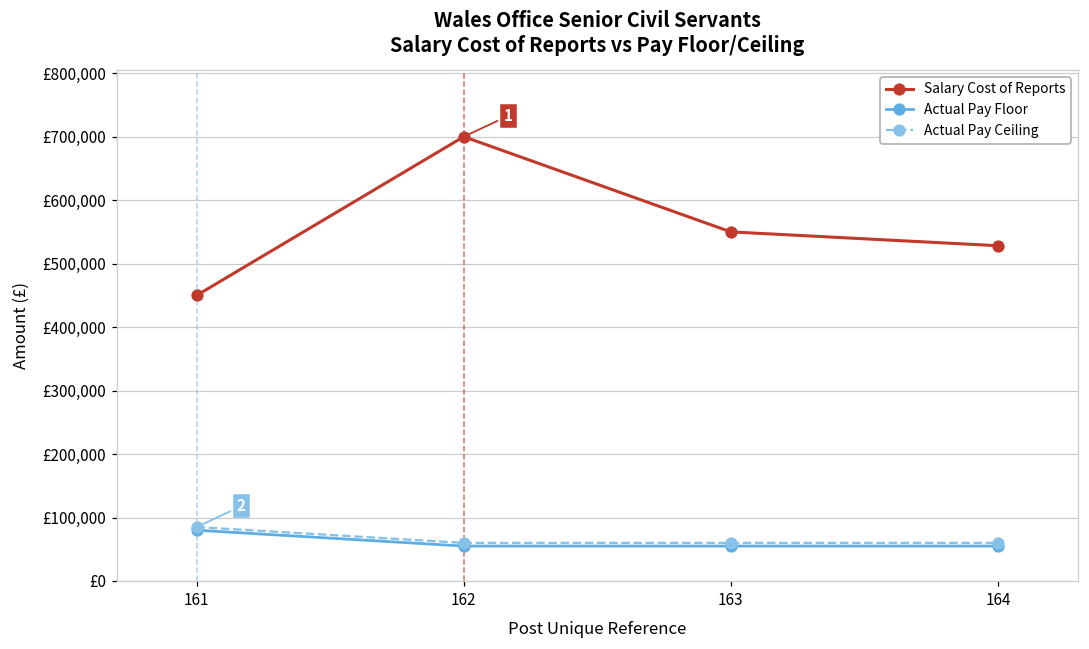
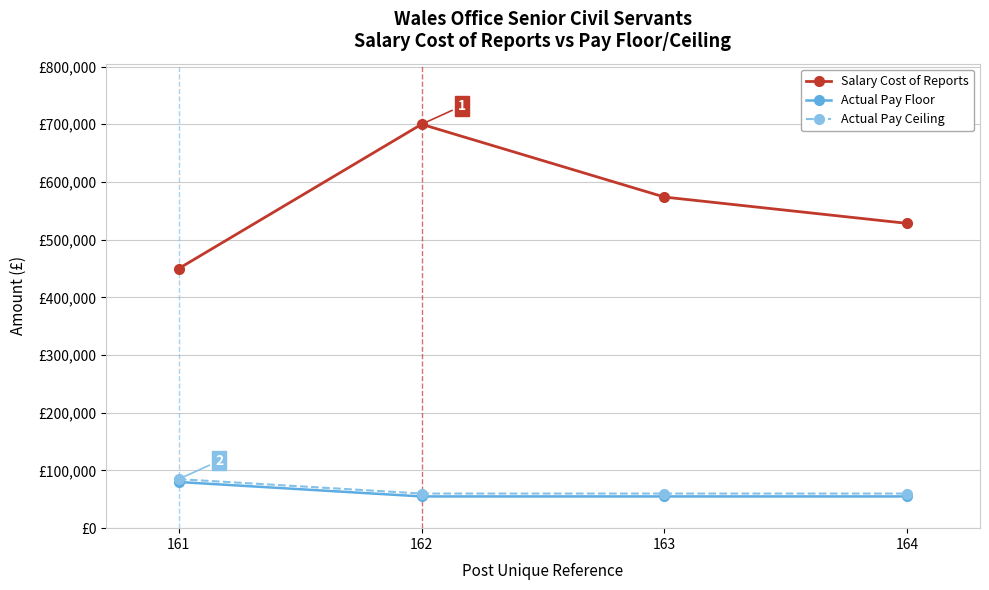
Salary Cost of Reports, 163: £550,000 -> £570,000
